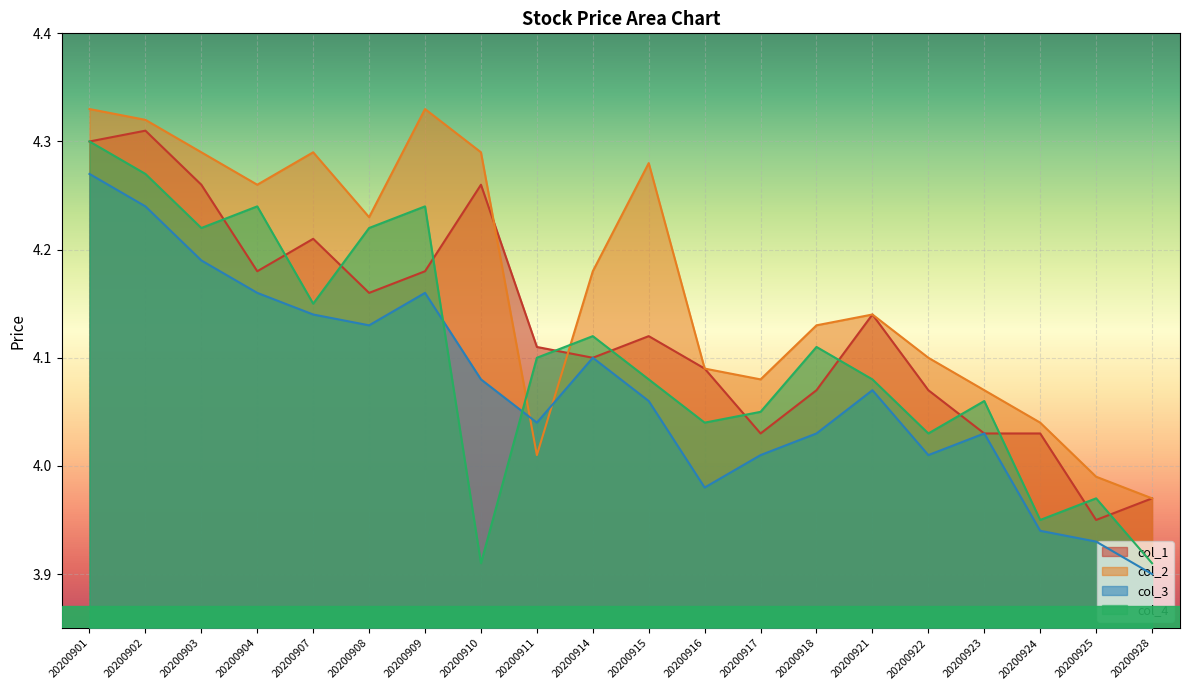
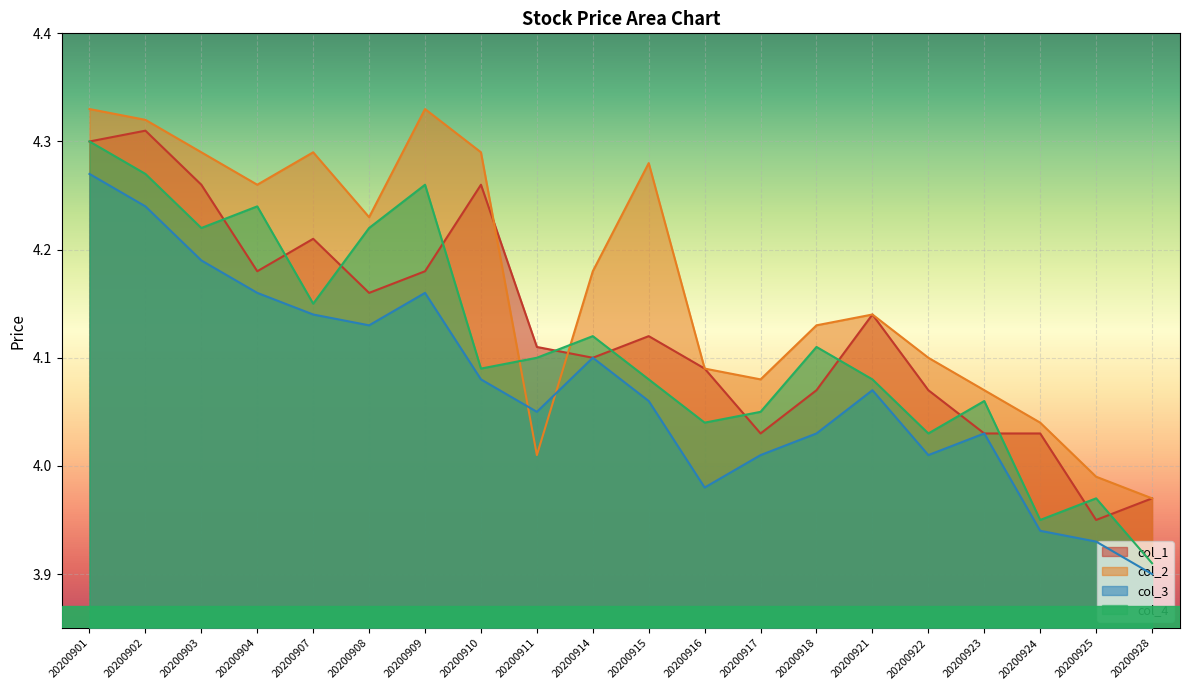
col_4, 20200909: 4.24 -> 4.26
col_4, 20200910: 3.91 -> 4.09
col_3, 20200911: 4.04 -> 4.05
